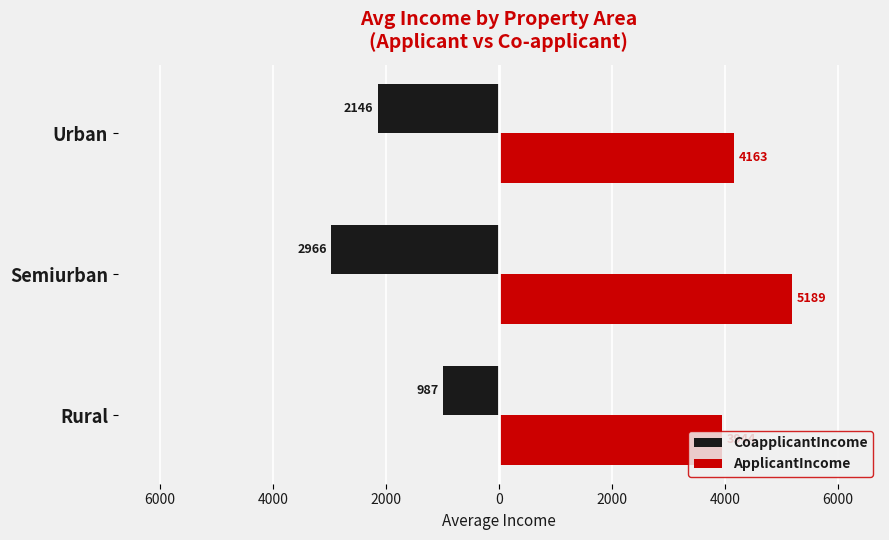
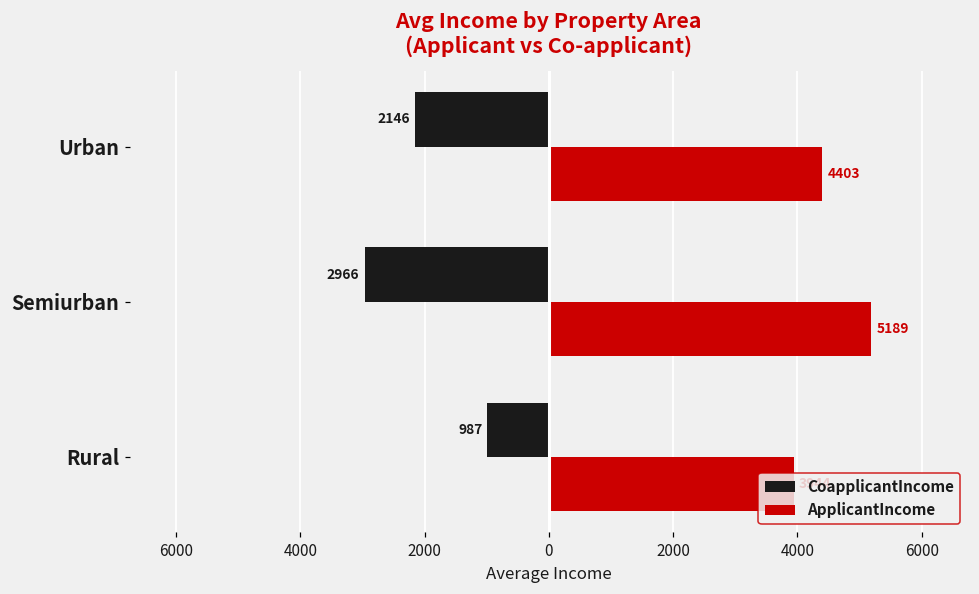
ApplicantIncome, Urban: 4163 -> 4403
